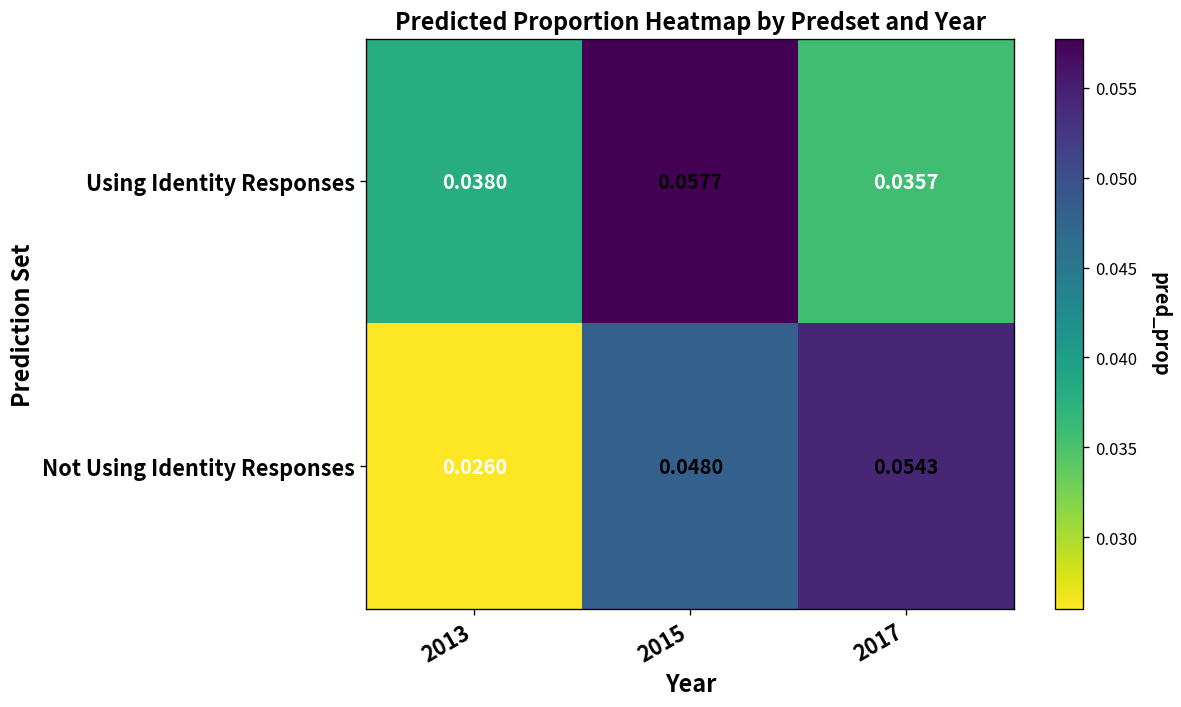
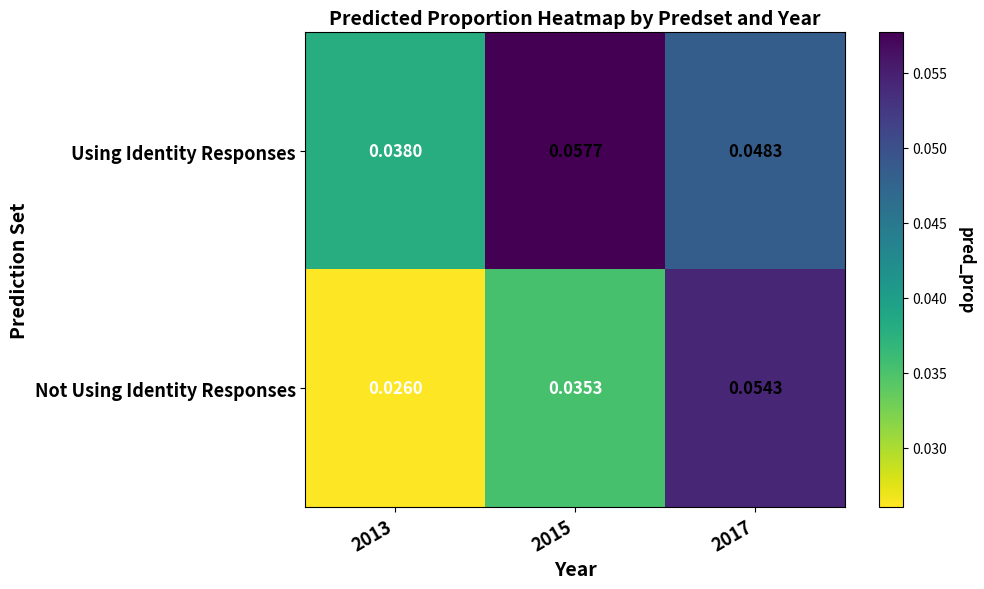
Using Identity Responses, 2017: 0.0357 -> 0.0483
Not Using Identity Responses, 2015: 0.0480 -> 0.0353
